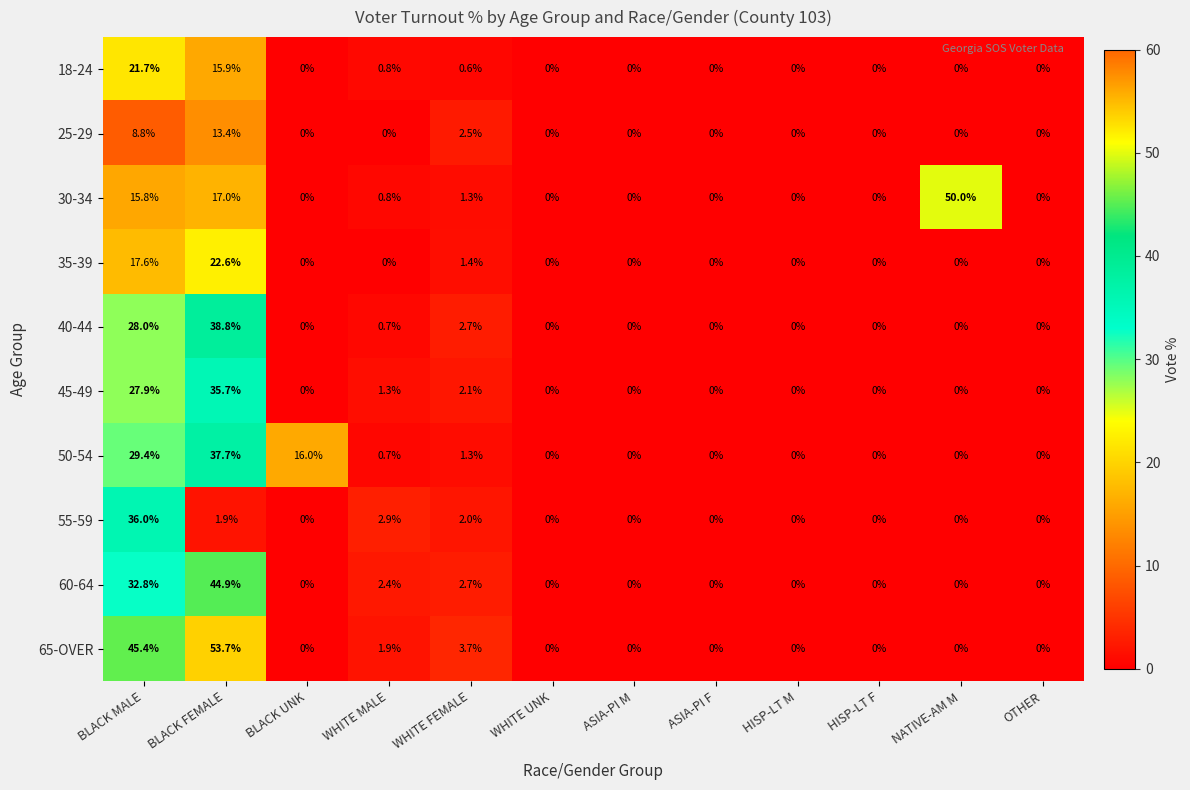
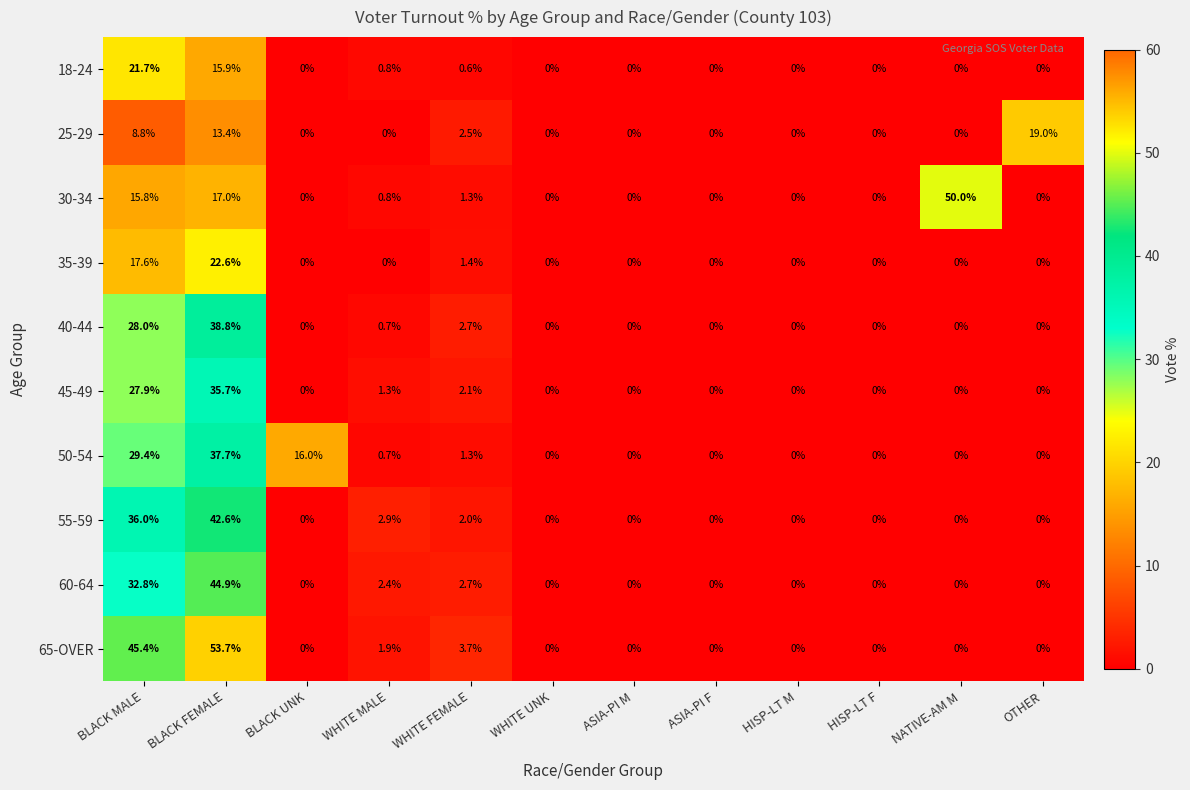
25-29, OTHER: 0% -> 19.0%
55-59, BLACK FEMALE: 1.9% -> 42.6%
